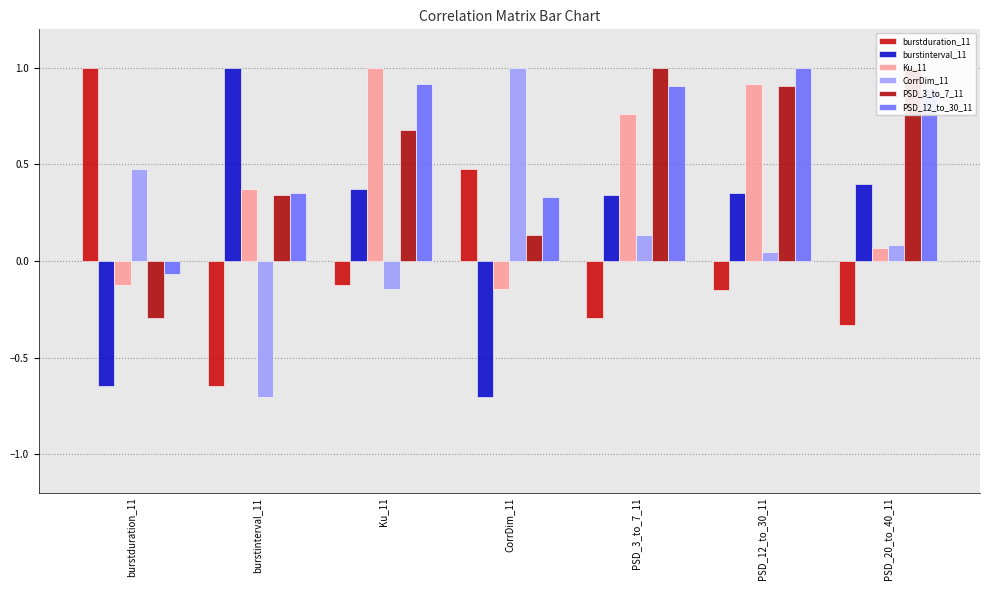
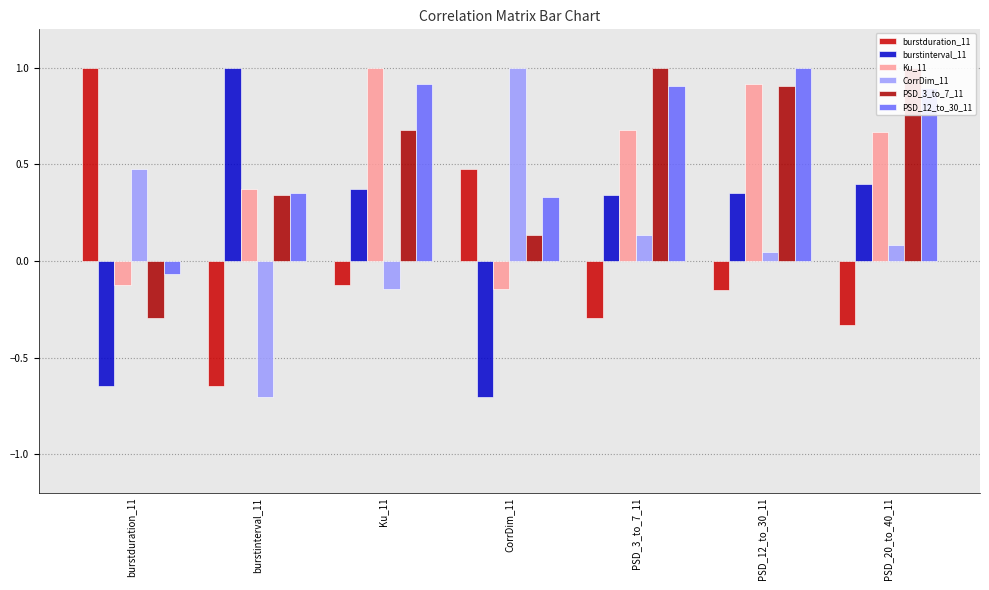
Ku_11, PSD_3_to_7_11: 0.76 -> 0.68
Ku_11, PSD_20_to_40_11: 0.07 -> 0.67
